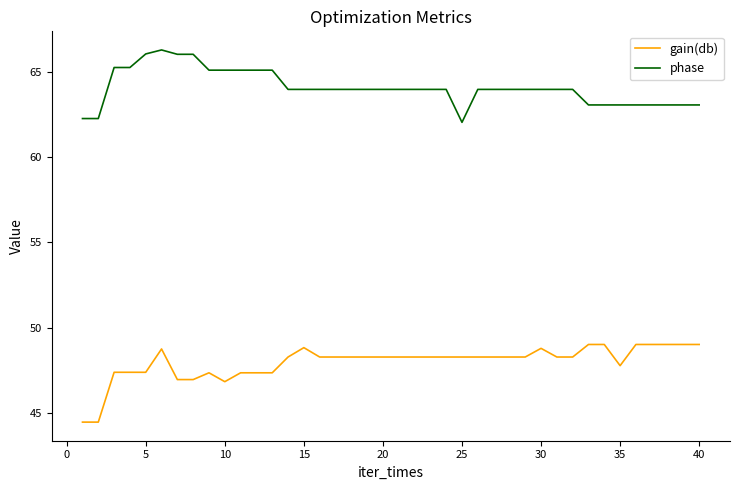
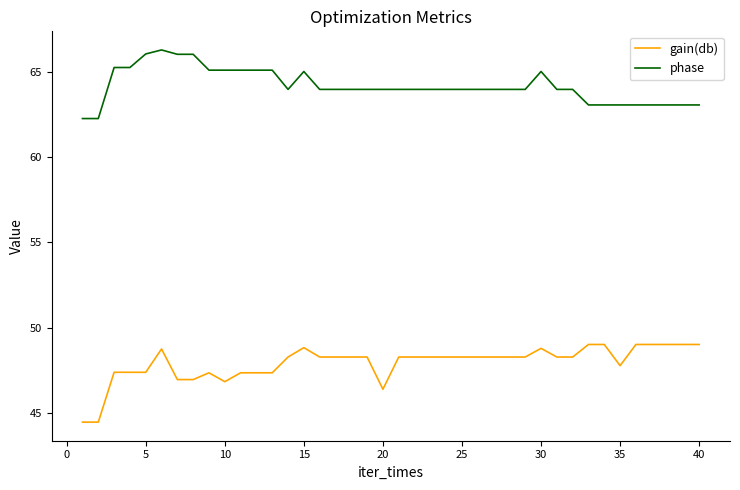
phase, 15: 64.0 -> 65.0
gain(db), 20: 48.3 -> 46.4
phase, 25: 62.1 -> 64.0
phase, 30: 64.0 -> 65.0
